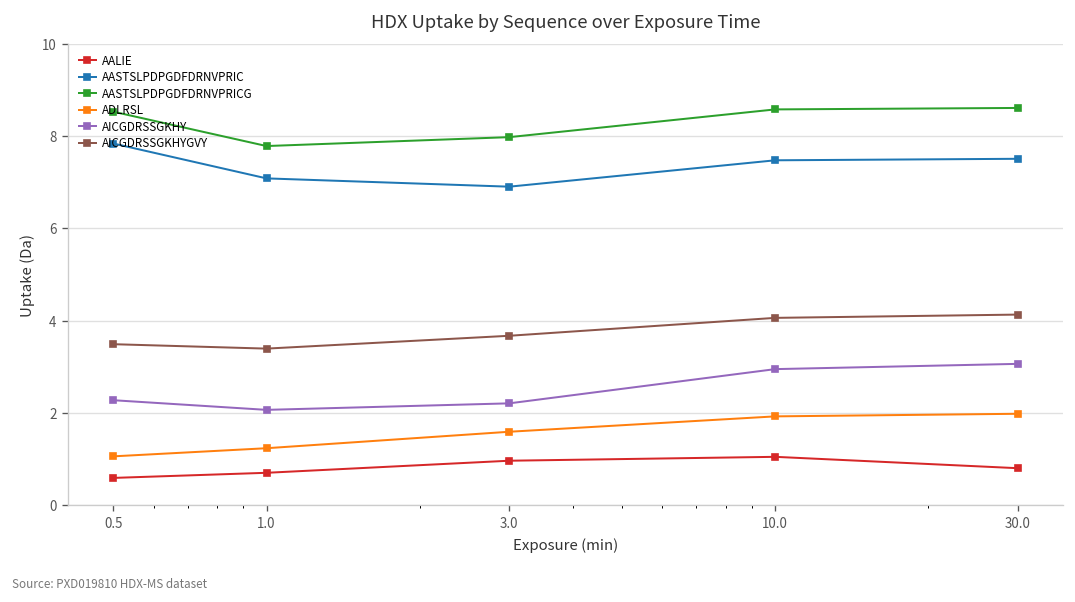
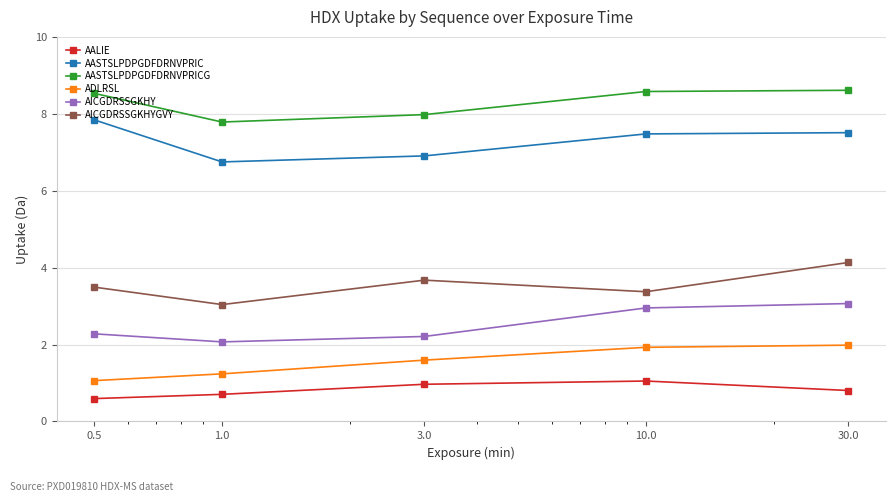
AASTSLPDPGDFDRNVPRIC, 1.0: 7.1 -> 6.7
AICGDRSSGKHYGVY, 1.0: 3.4 -> 3.0
AICGDRSSGKHYGVY, 10.0: 4.1 -> 3.4
